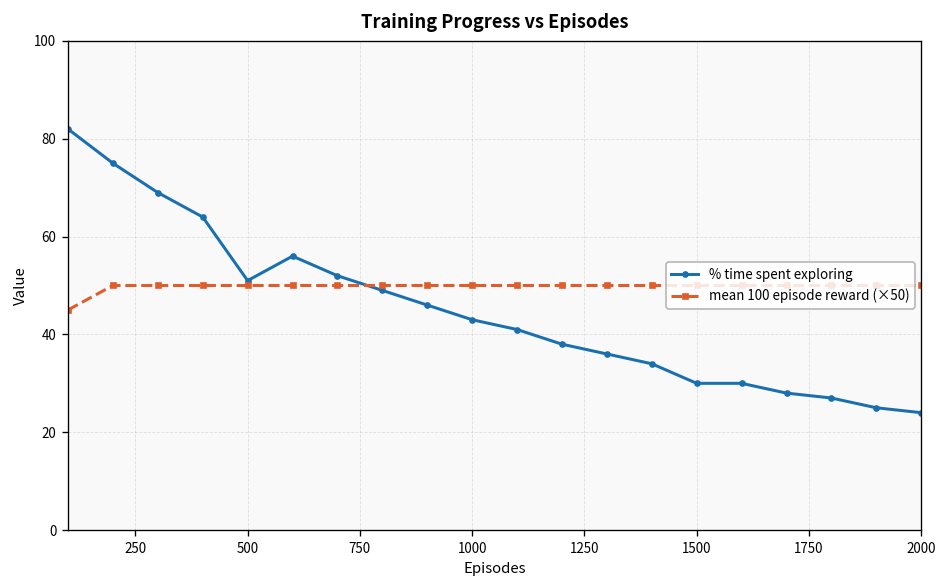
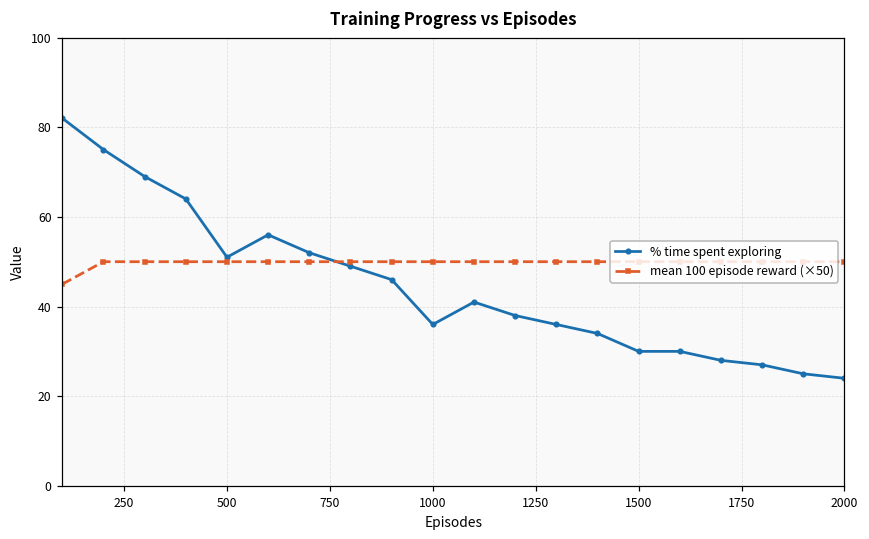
% time spent exploring, 1000: 43 -> 36
